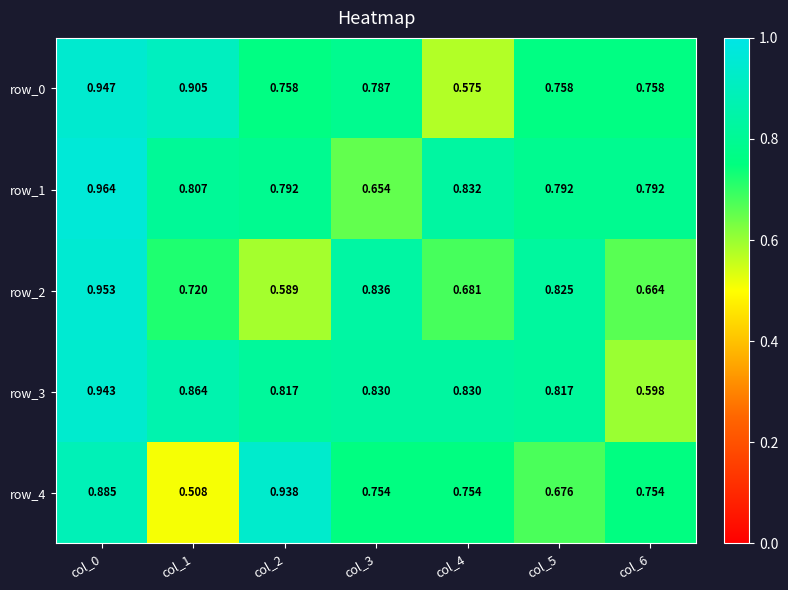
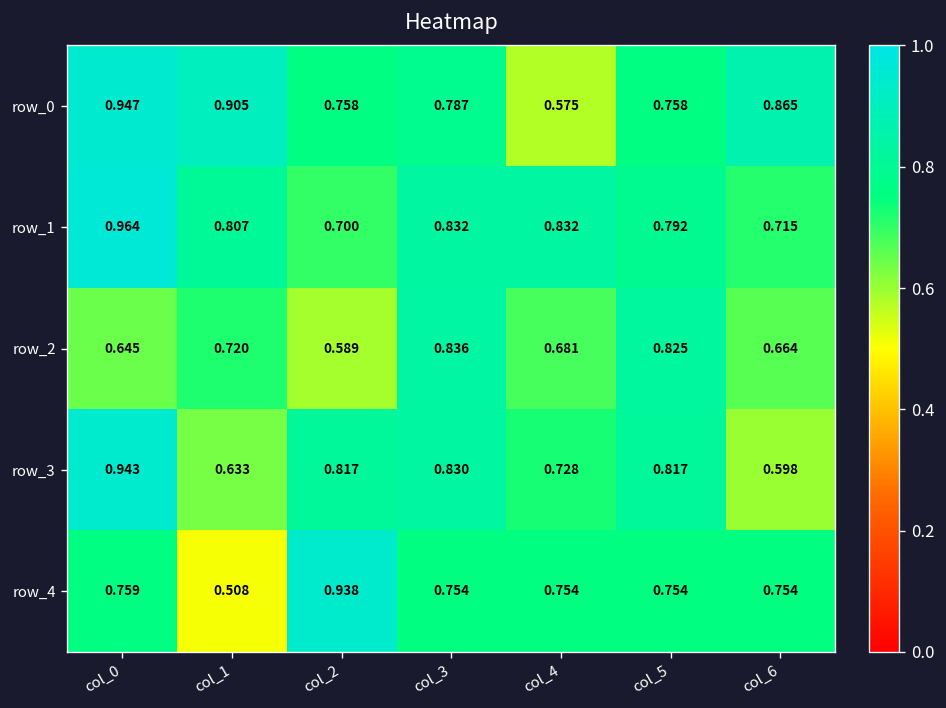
row_0, col_6: 0.758 -> 0.865
row_1, col_2: 0.792 -> 0.700
row_1, col_3: 0.654 -> 0.832
row_1, col_6: 0.792 -> 0.715
row_2, col_0: 0.953 -> 0.645
row_3, col_1: 0.864 -> 0.633
row_3, col_4: 0.830 -> 0.728
row_4, col_0: 0.885 -> 0.759
row_4, col_5: 0.676 -> 0.754
